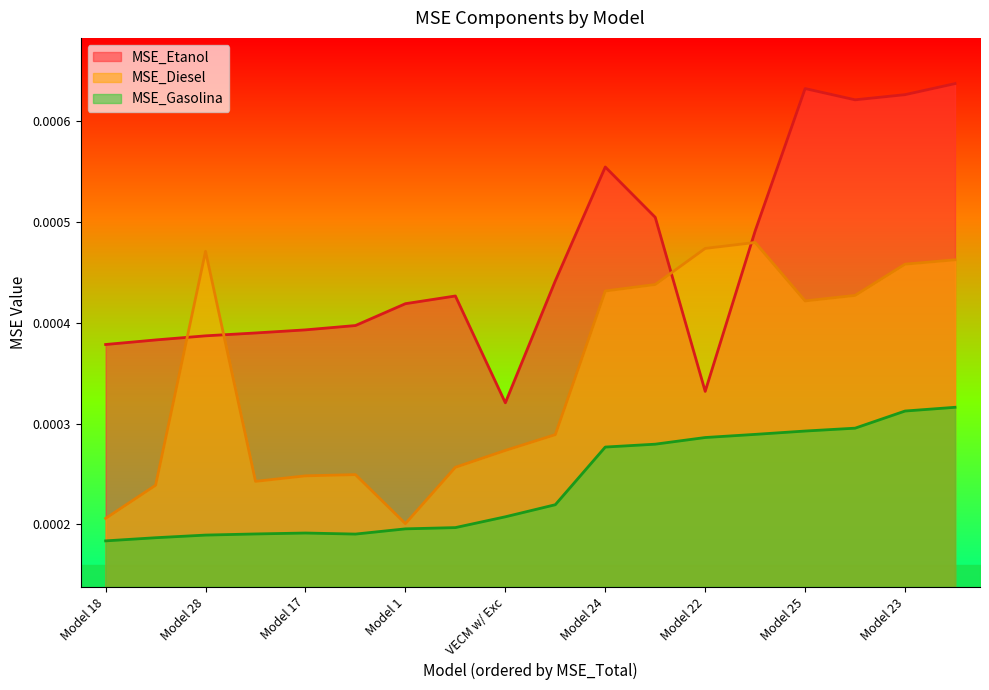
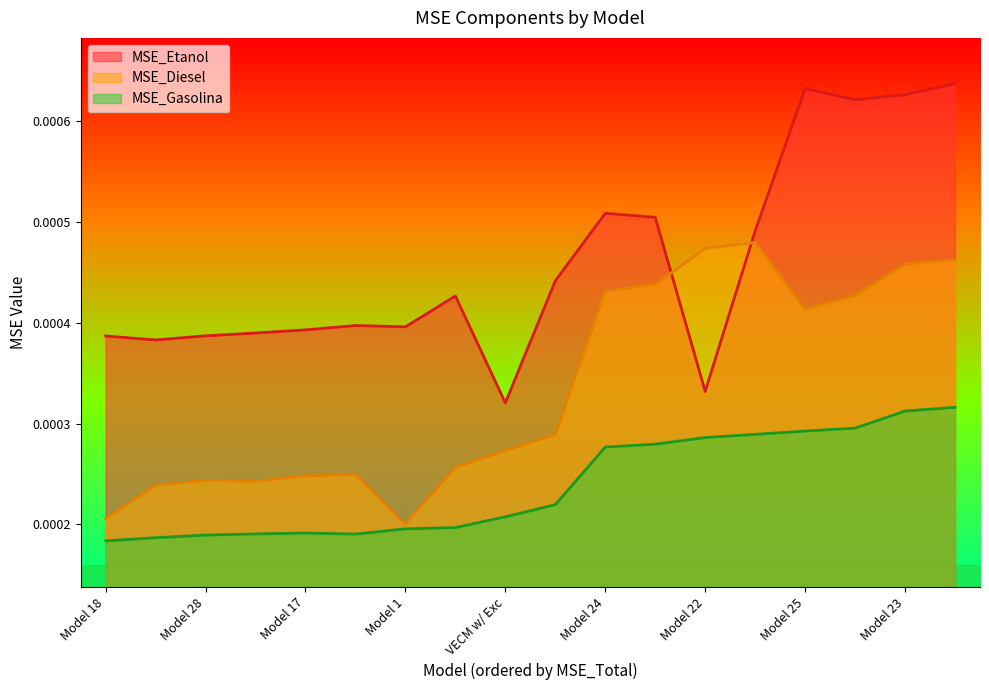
MSE_Etanol, Model 18: 0.000379 -> 0.000387
MSE_Diesel, Model 28: 0.000471 -> 0.000244
MSE_Etanol, Model 1: 0.000419 -> 0.000396
MSE_Etanol, Model 24: 0.000555 -> 0.000509
MSE_Diesel, Model 25: 0.000422 -> 0.000414
